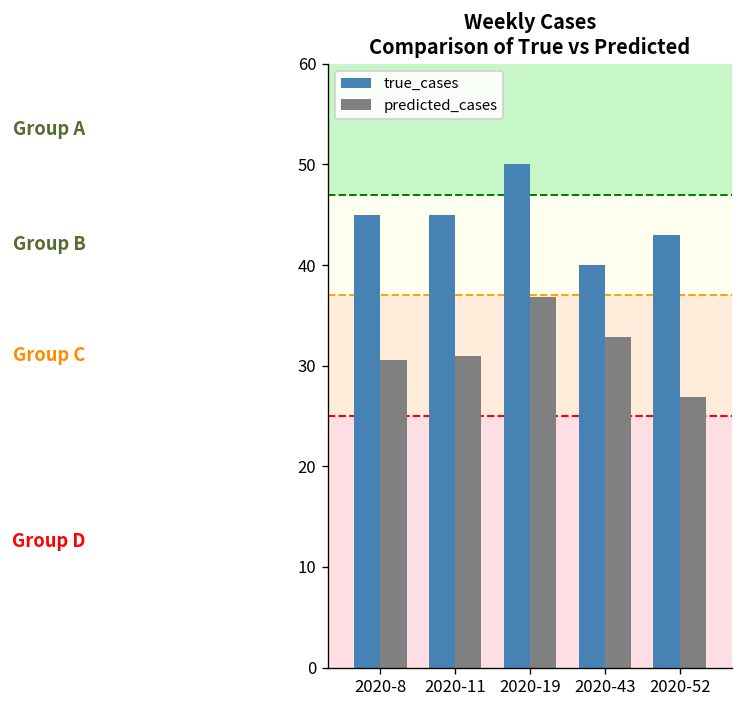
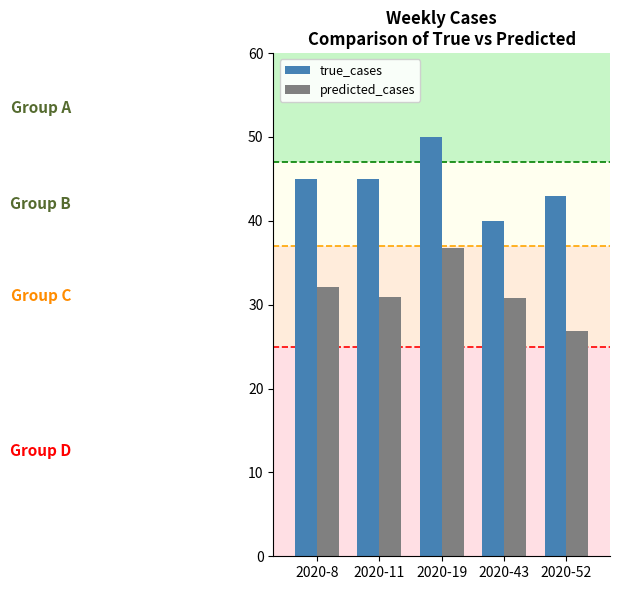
predicted_cases, 2020-8: 31 -> 32
predicted_cases, 2020-43: 33 -> 31
